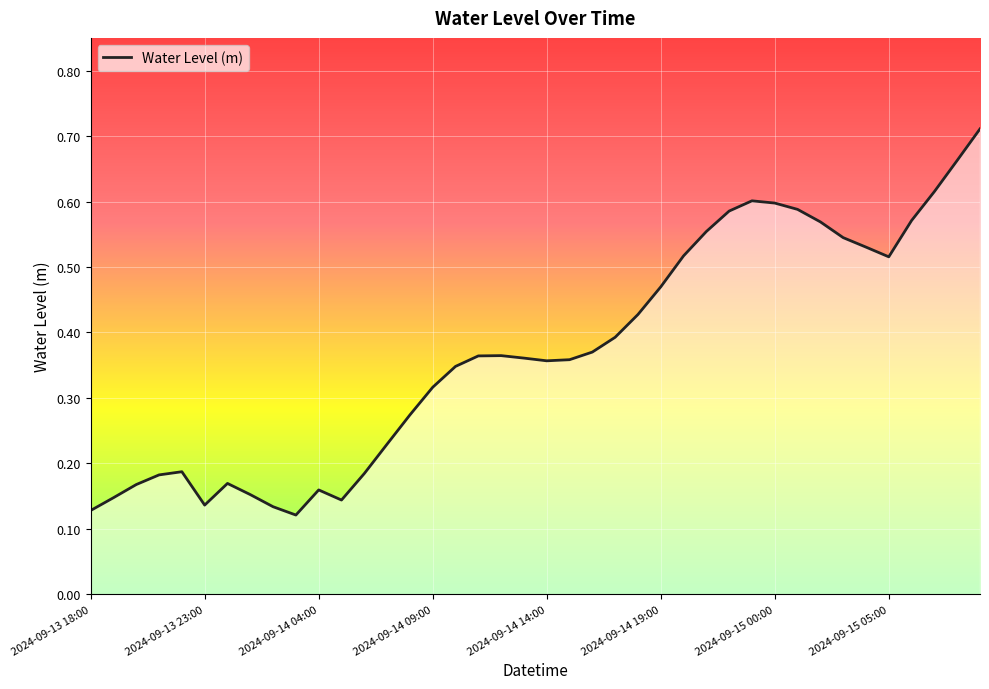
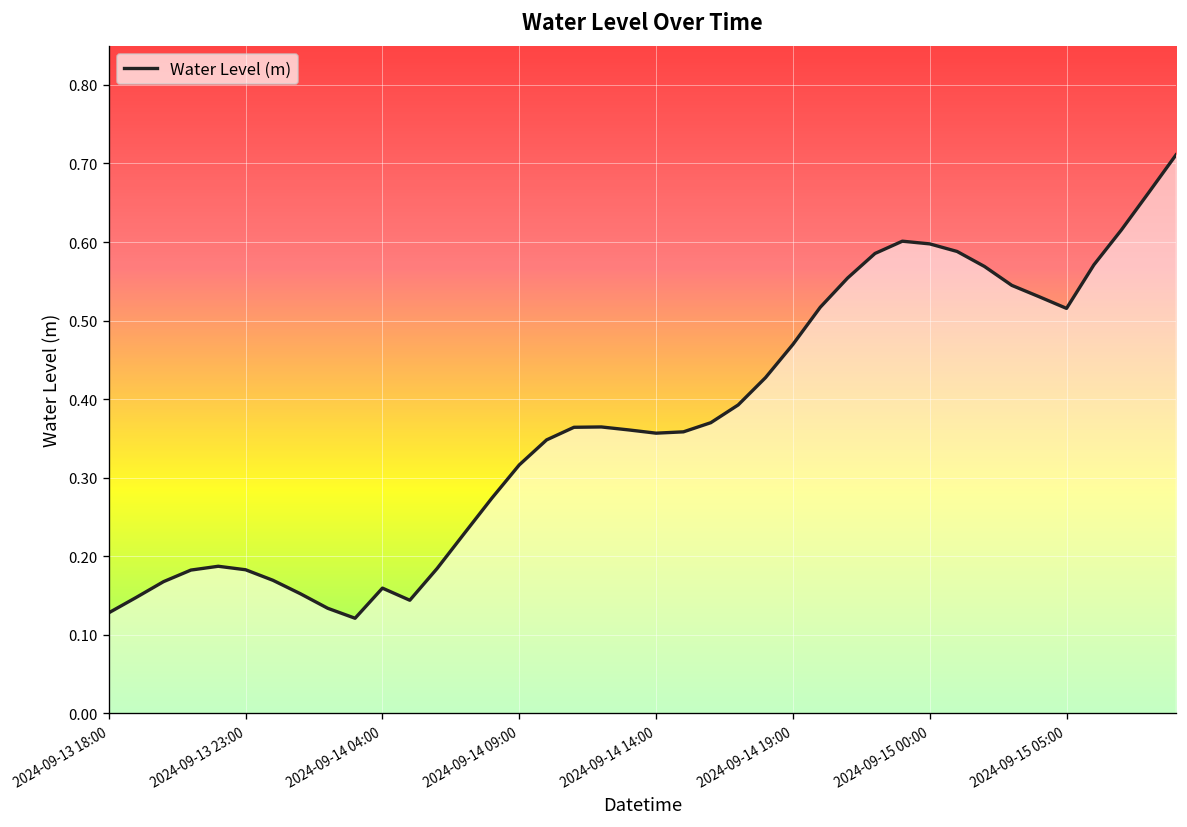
2024-09-13 23:00: 0.14 -> 0.18
